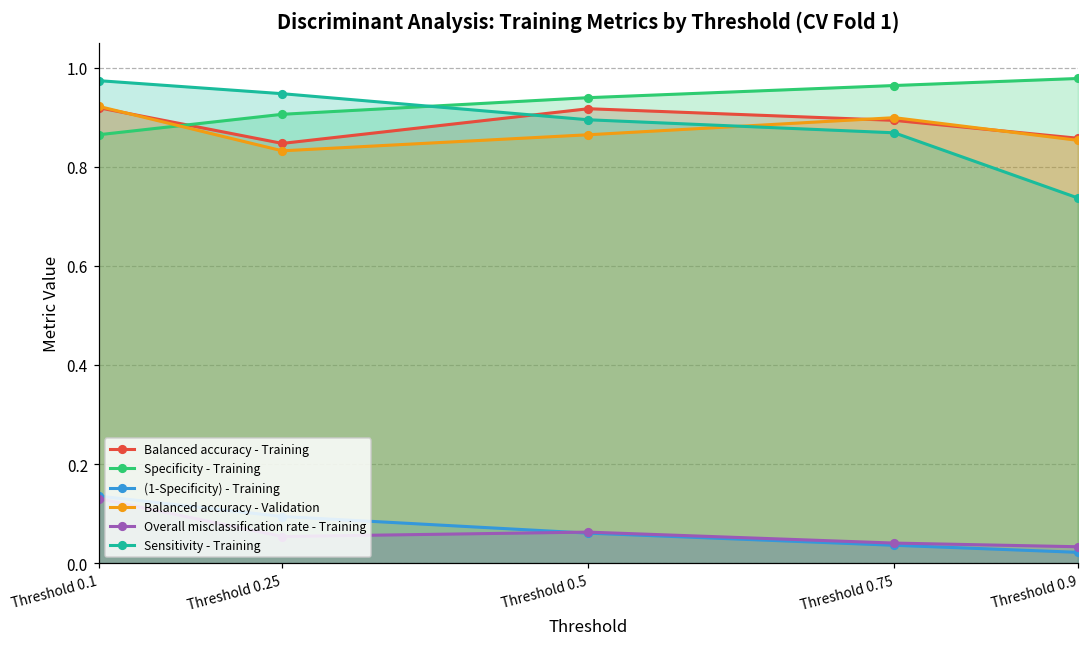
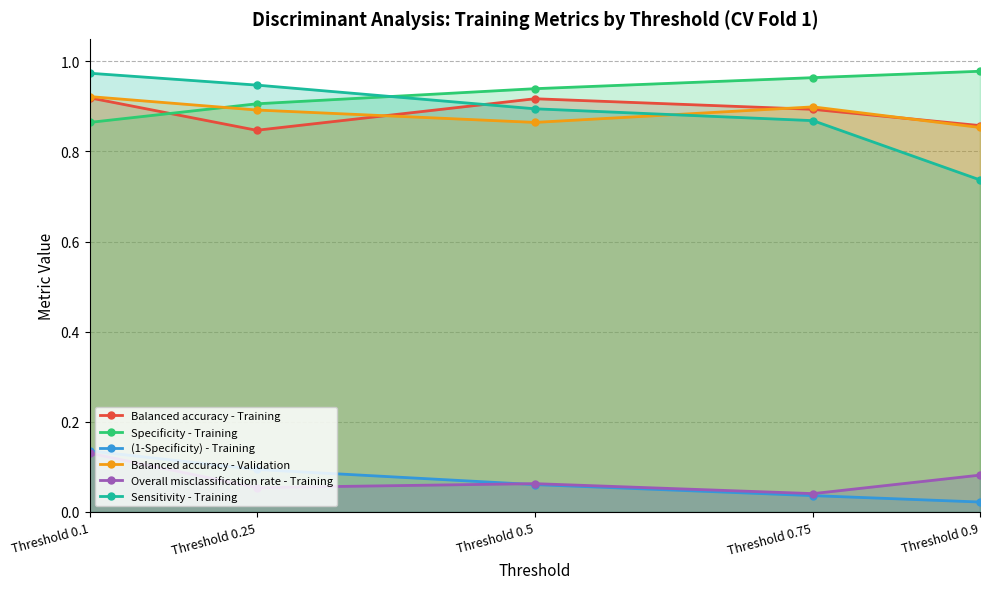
Balanced accuracy - Validation, Threshold 0.25: 0.83 -> 0.89
Overall misclassification rate - Training, Threshold 0.9: 0.03 -> 0.08
